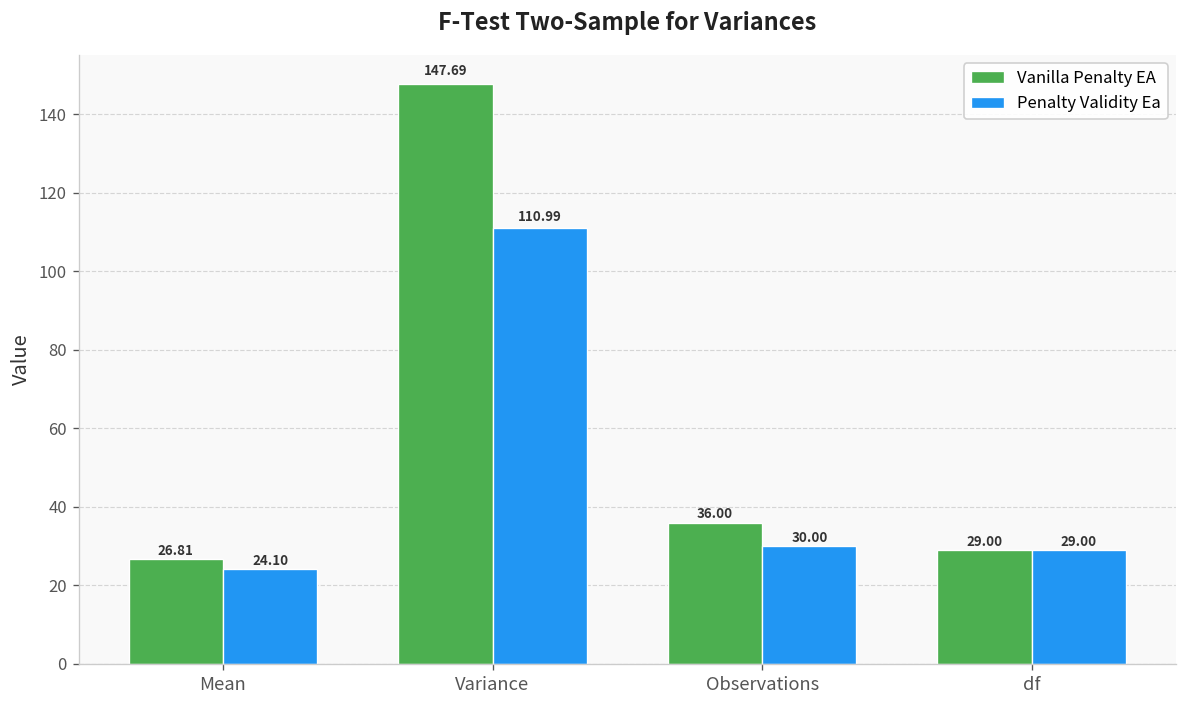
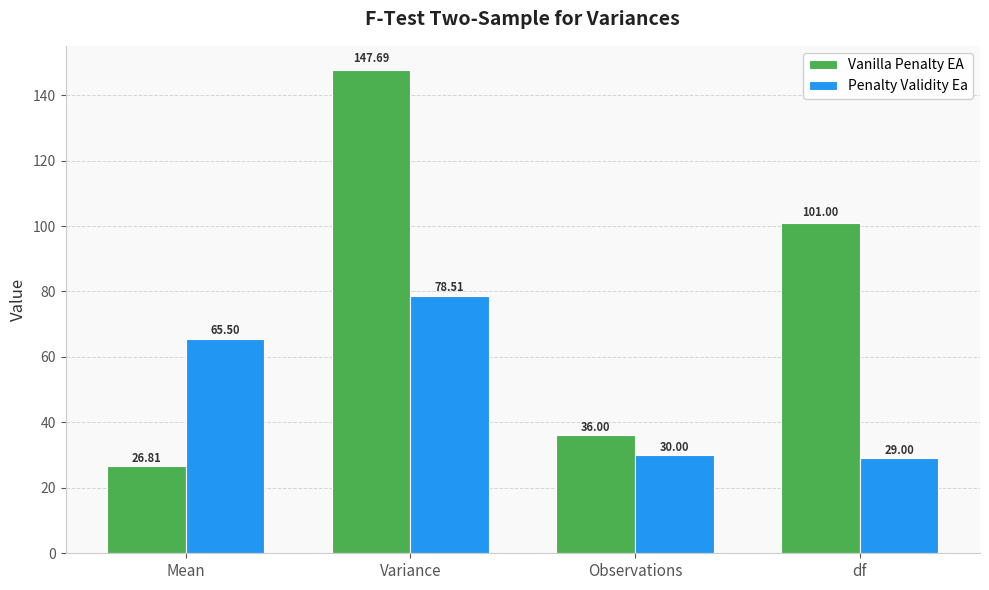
Penalty Validity Ea, Mean: 24.10 -> 65.50
Penalty Validity Ea, Variance: 110.99 -> 78.51
Vanilla Penalty EA, df: 29.00 -> 101.00
